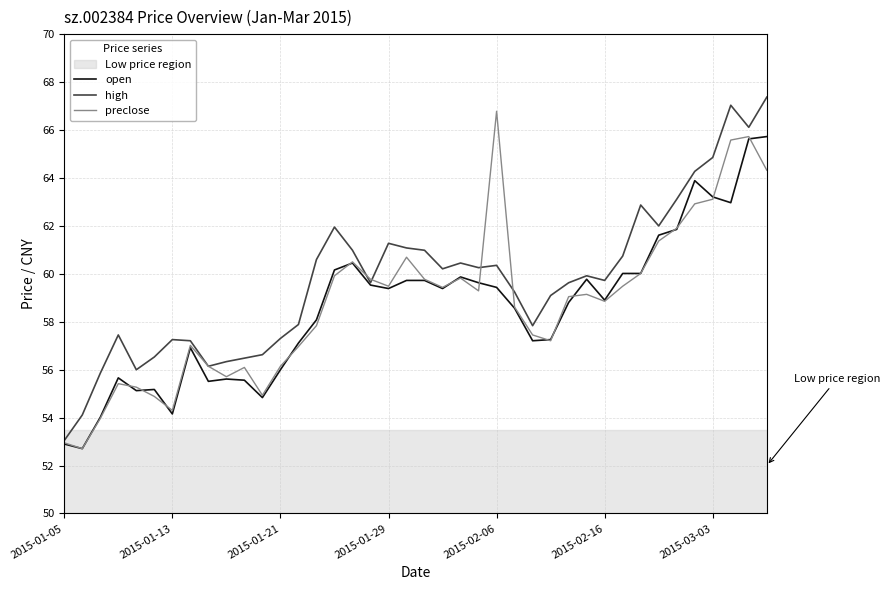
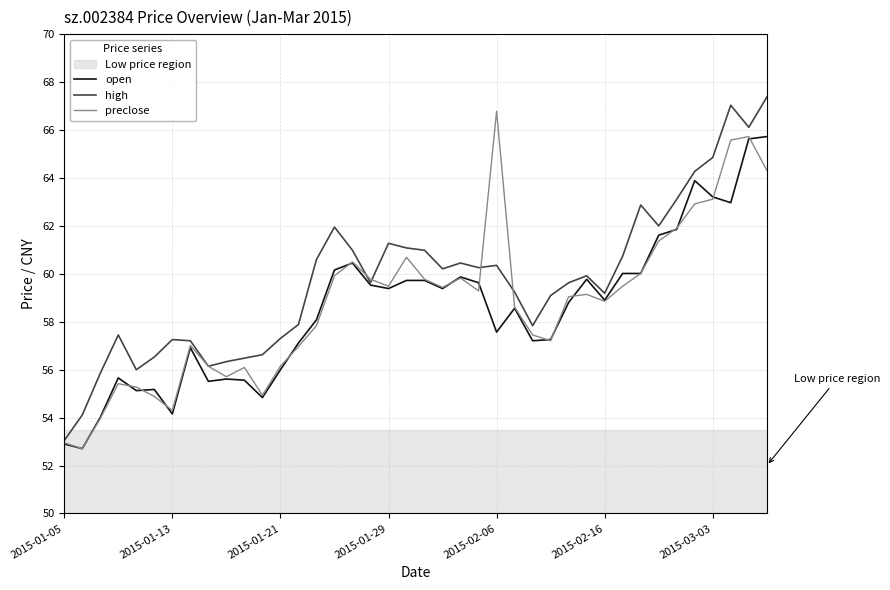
open, 2015-02-06: 59.4 -> 57.6
high, 2015-02-16: 59.7 -> 59.2
